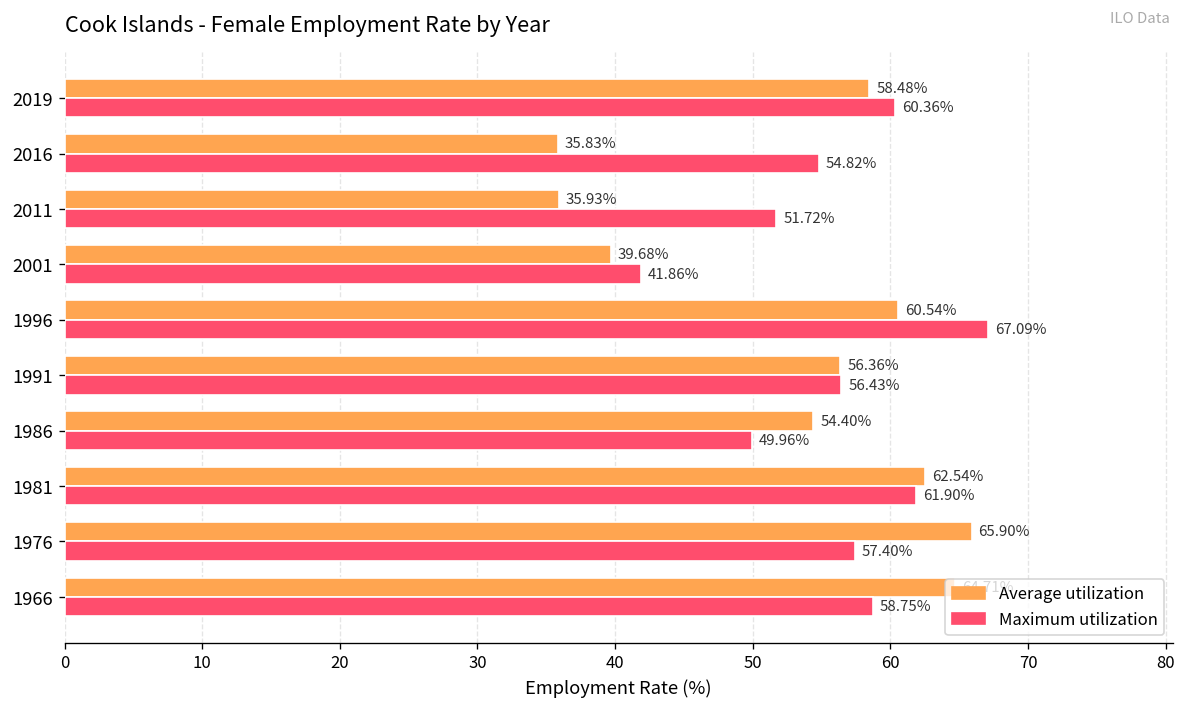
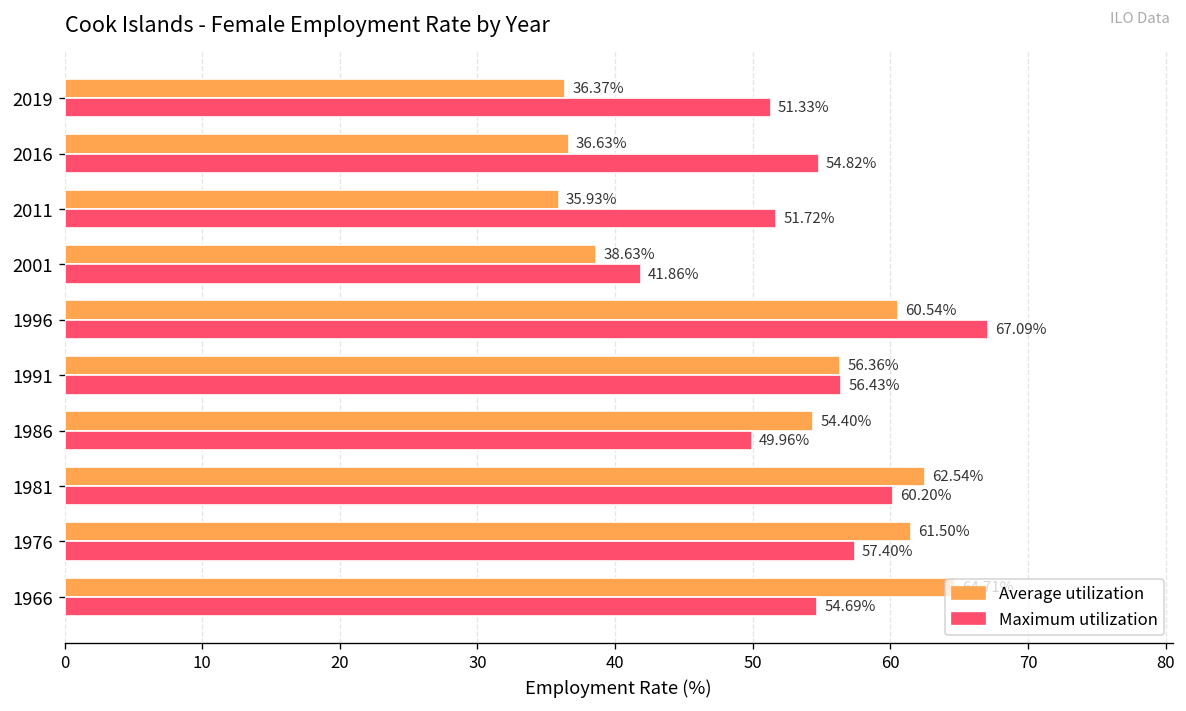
Average utilization, 2019: 58.48% -> 36.37%
Maximum utilization, 2019: 60.36% -> 51.33%
Average utilization, 2016: 35.83% -> 36.63%
Average utilization, 2001: 39.68% -> 38.63%
Maximum utilization, 1981: 61.90% -> 60.20%
Average utilization, 1976: 65.90% -> 61.50%
Maximum utilization, 1966: 58.75% -> 54.69%
